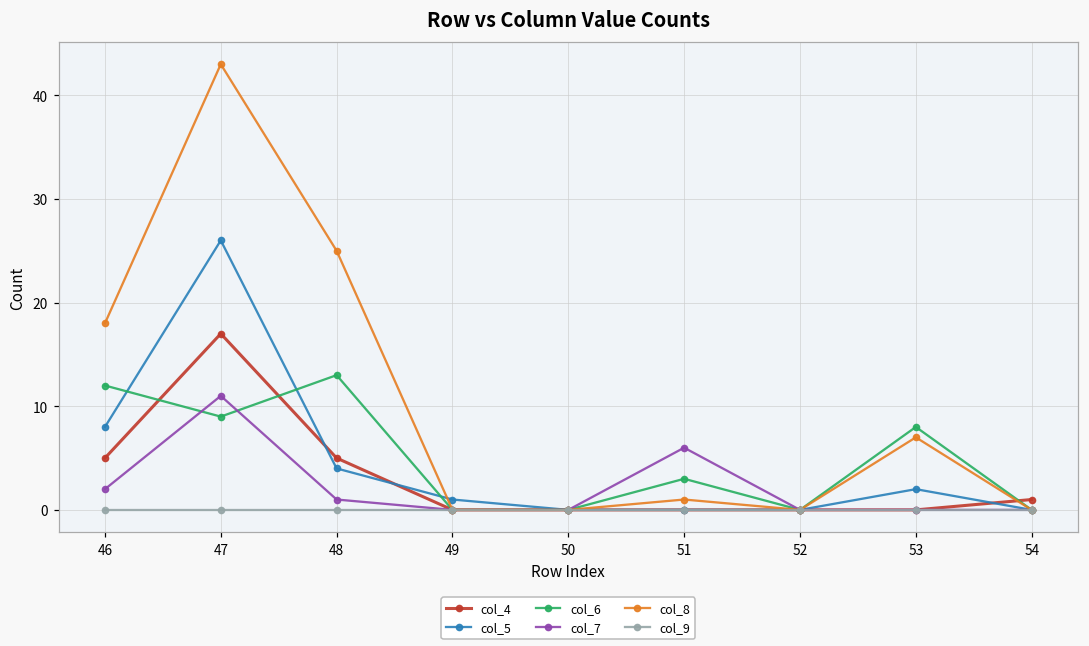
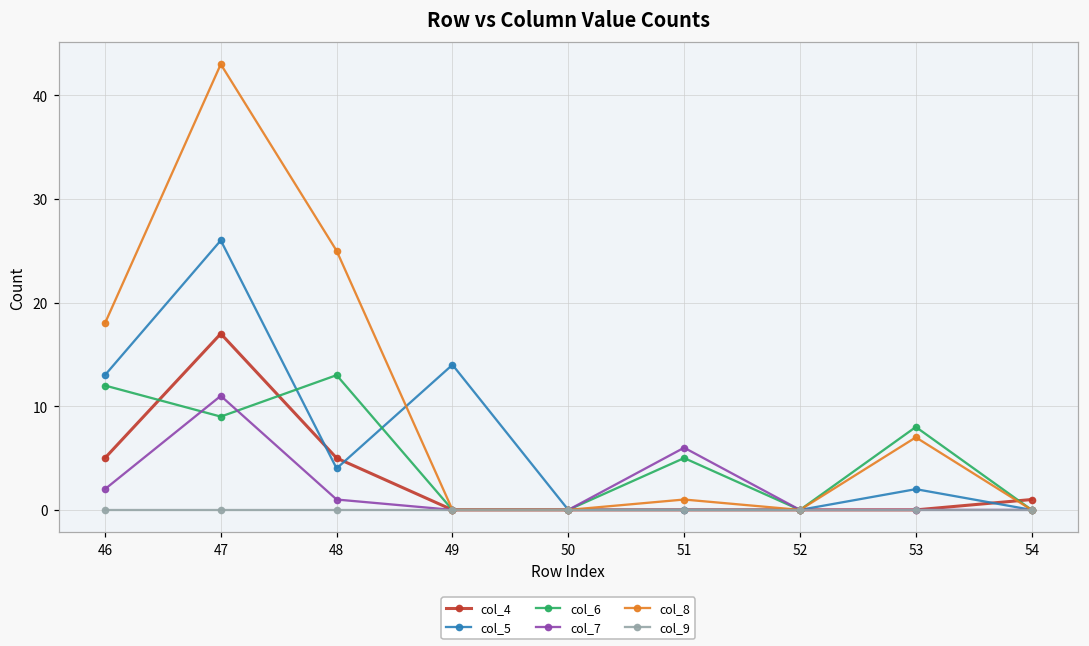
col_5, 46: 8 -> 13
col_5, 49: 1 -> 14
col_6, 51: 3 -> 5
